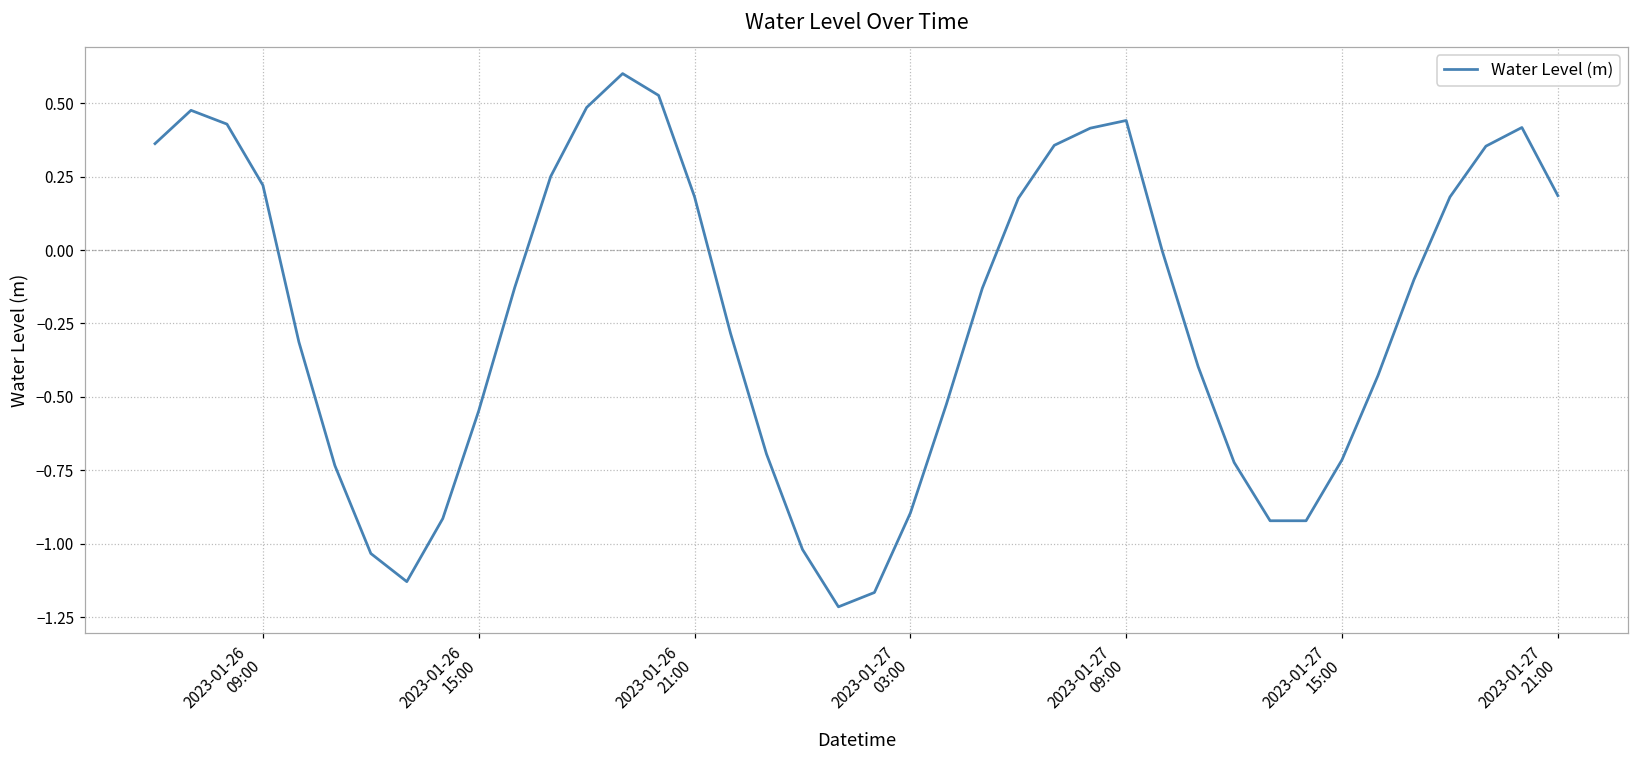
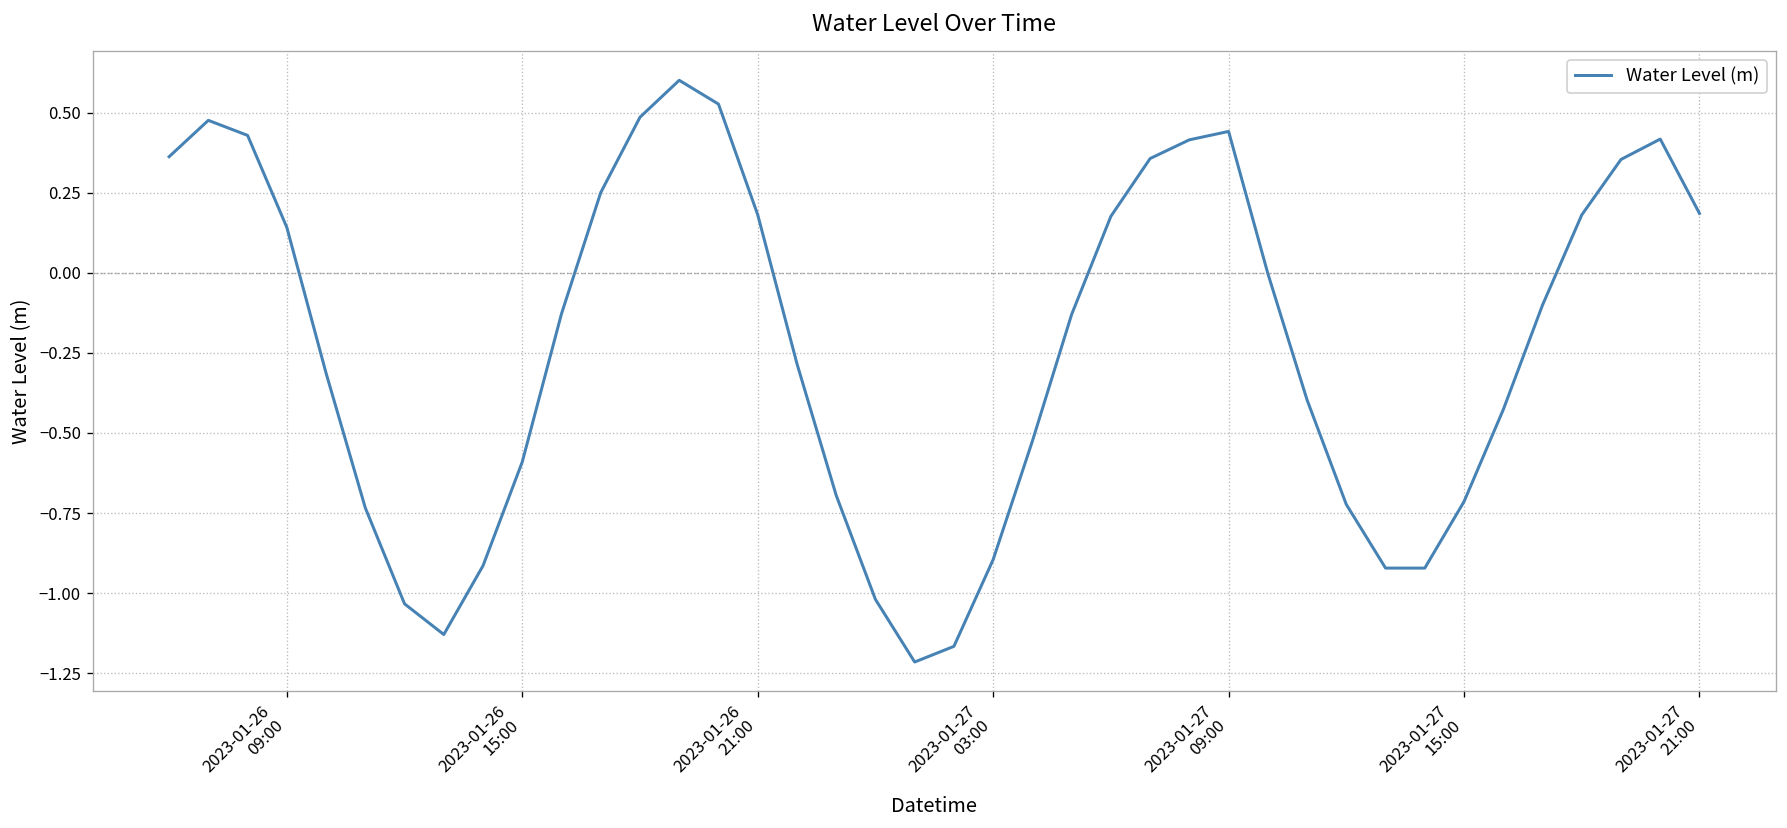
2023-01-26 09:00: 0.22 -> 0.14
2023-01-26 15:00: -0.55 -> -0.59
